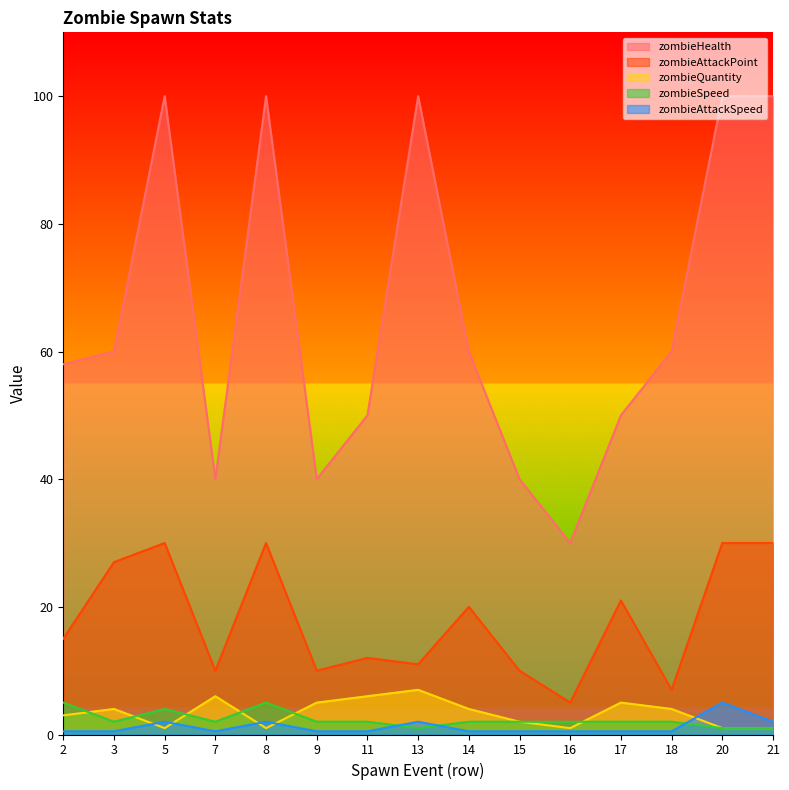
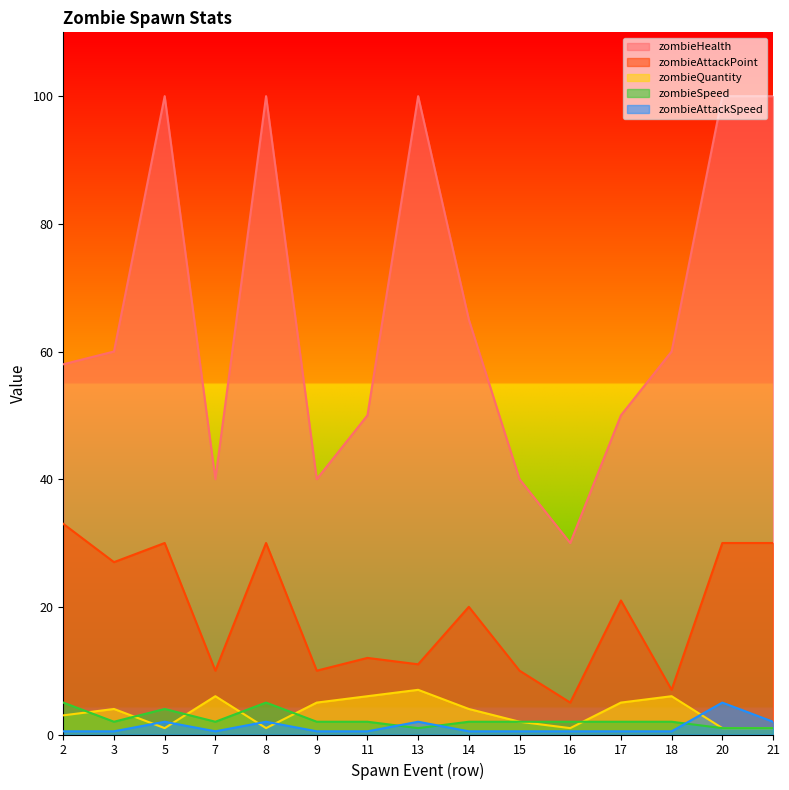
zombieAttackPoint, 2: 15 -> 33
zombieHealth, 14: 60 -> 65
zombieQuantity, 18: 4 -> 6
